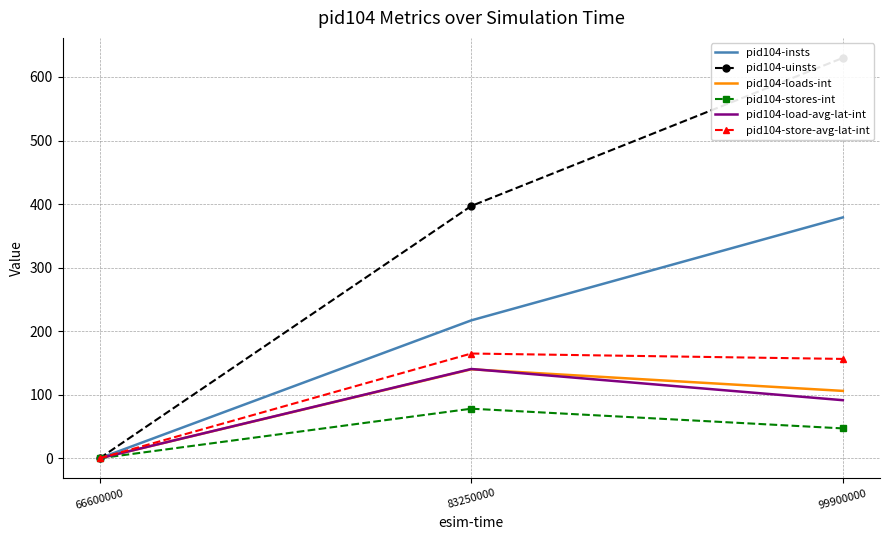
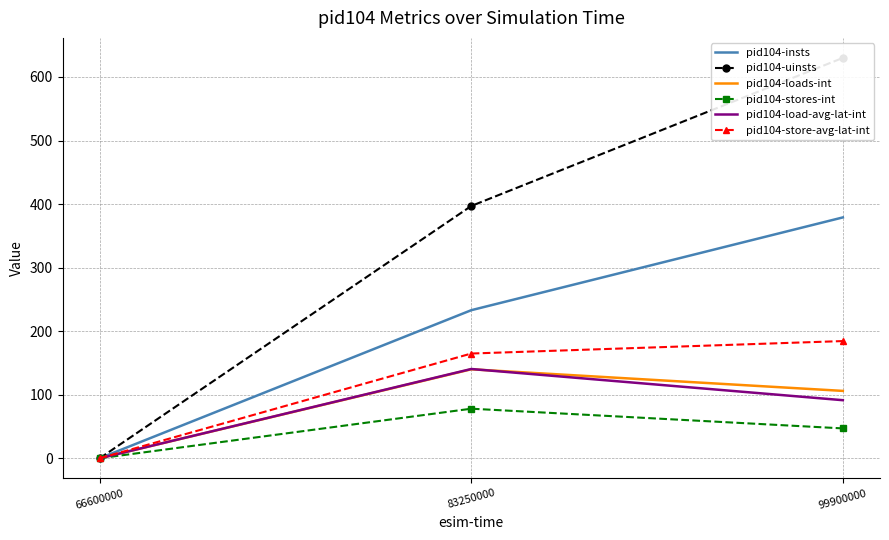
pid104-insts, 83250000: 220 -> 230
pid104-store-avg-lat-int, 99900000: 160 -> 180
